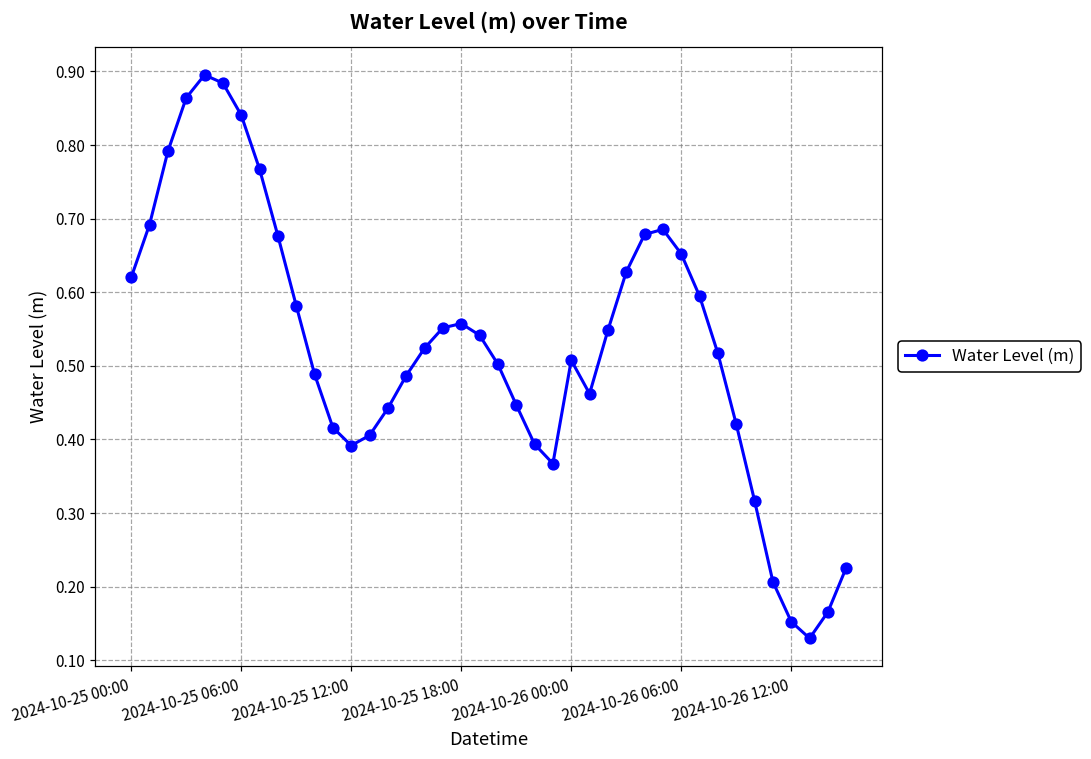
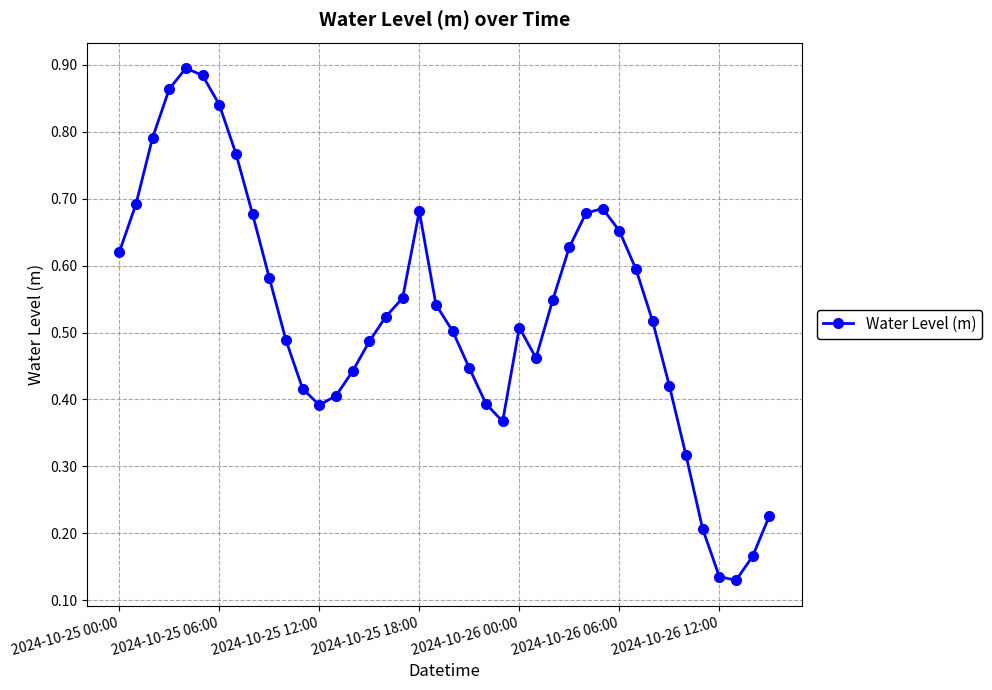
2024-10-25 18:00: 0.56 -> 0.68
2024-10-26 12:00: 0.15 -> 0.14
